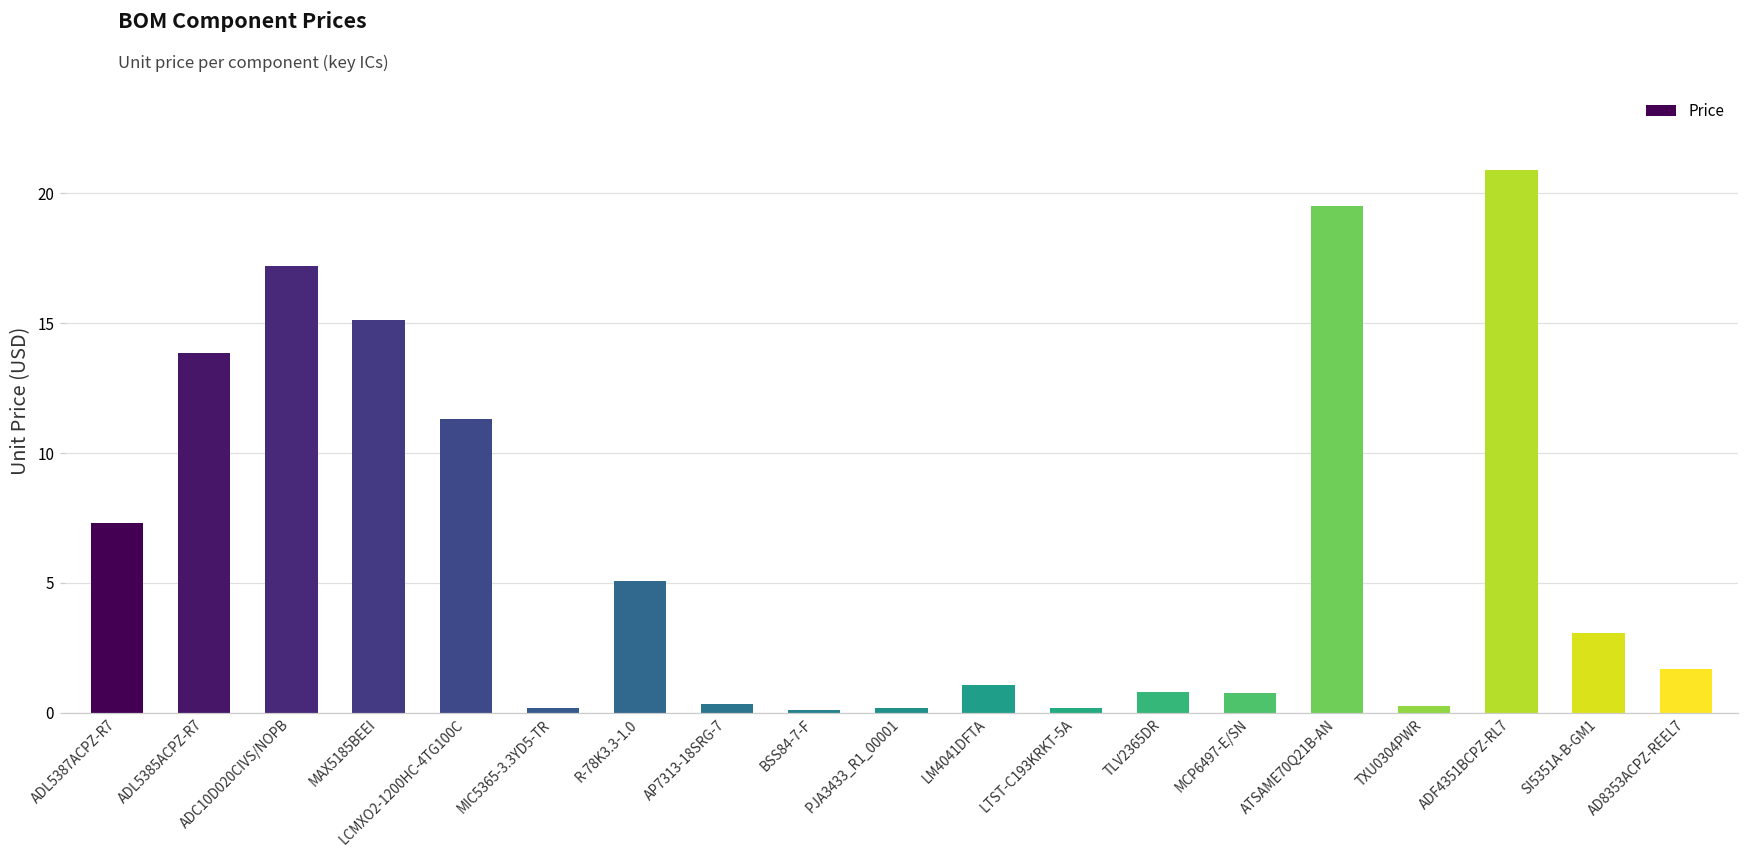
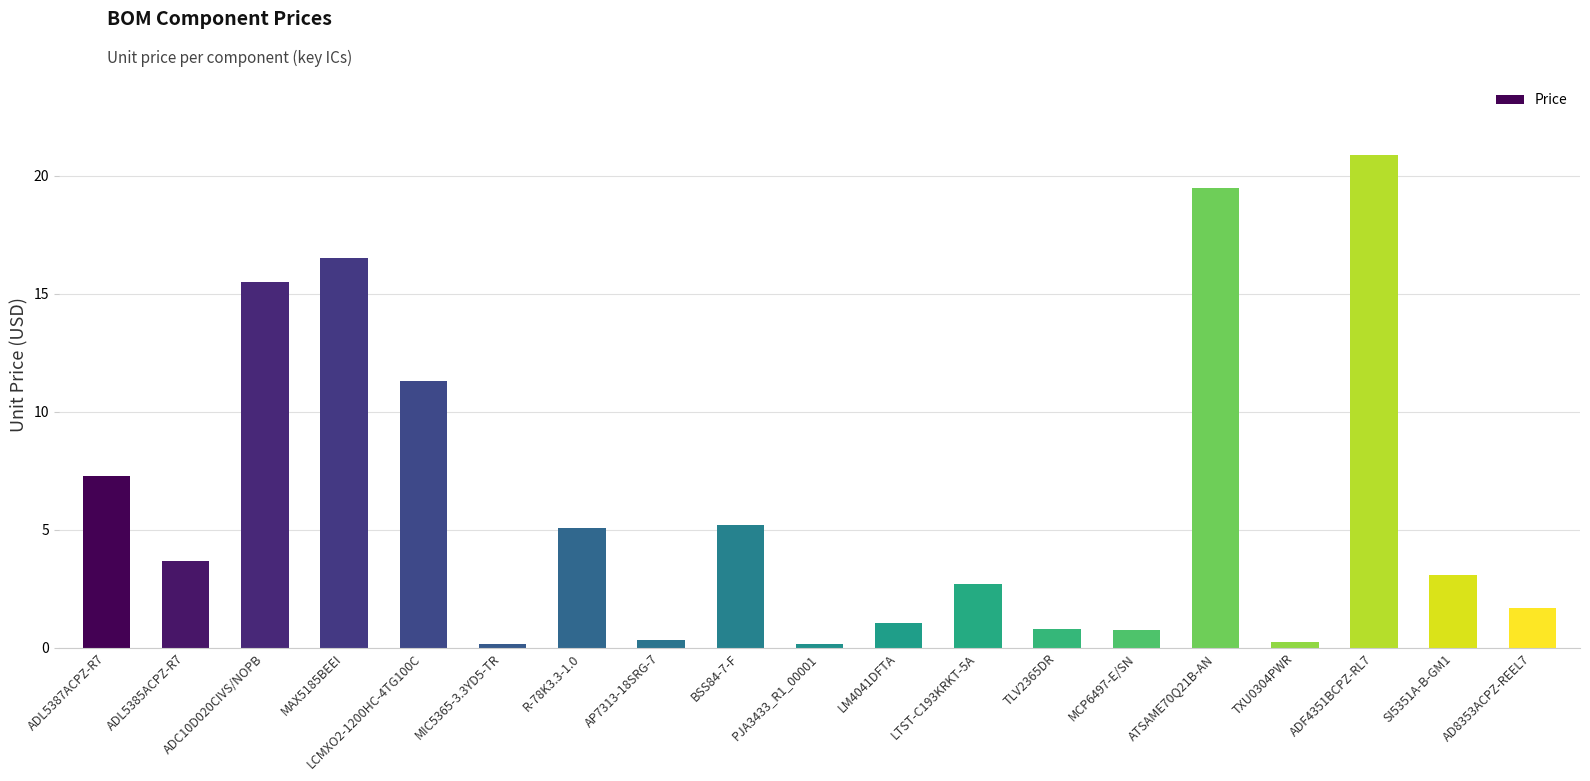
ADL5385ACPZ-R7: 13.8 -> 3.7
ADC10D020CIVS/NOPB: 17.2 -> 15.5
MAX5185BEEI: 15.1 -> 16.5
BSS84-7-F: 0.1 -> 5.2
LTST-C193KRKT-5A: 0.2 -> 2.7
